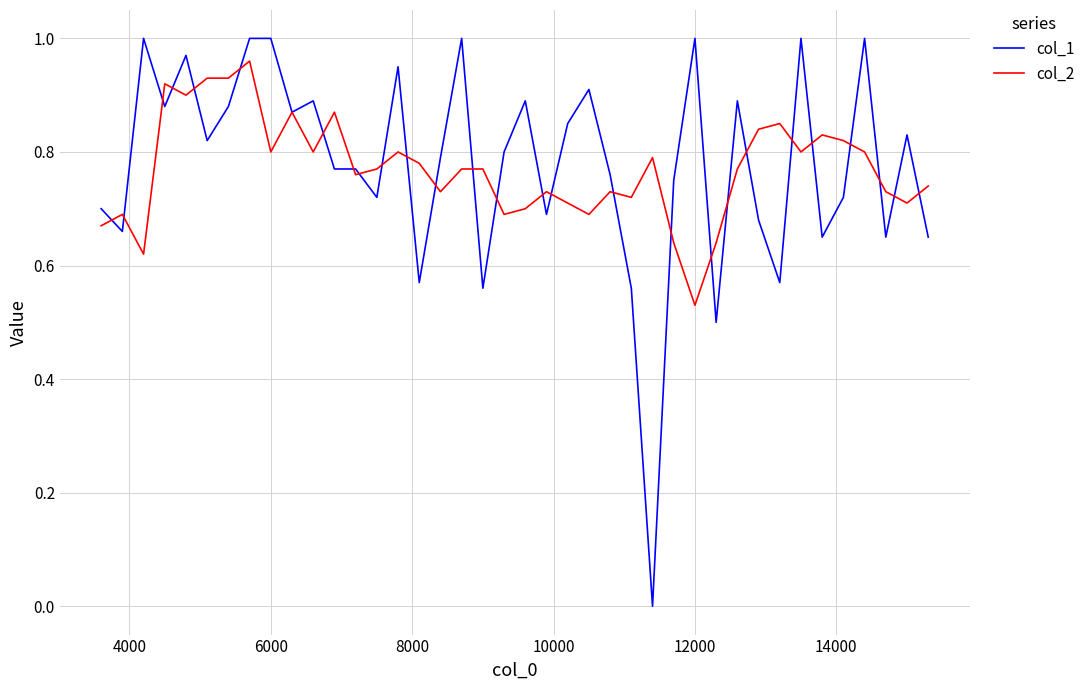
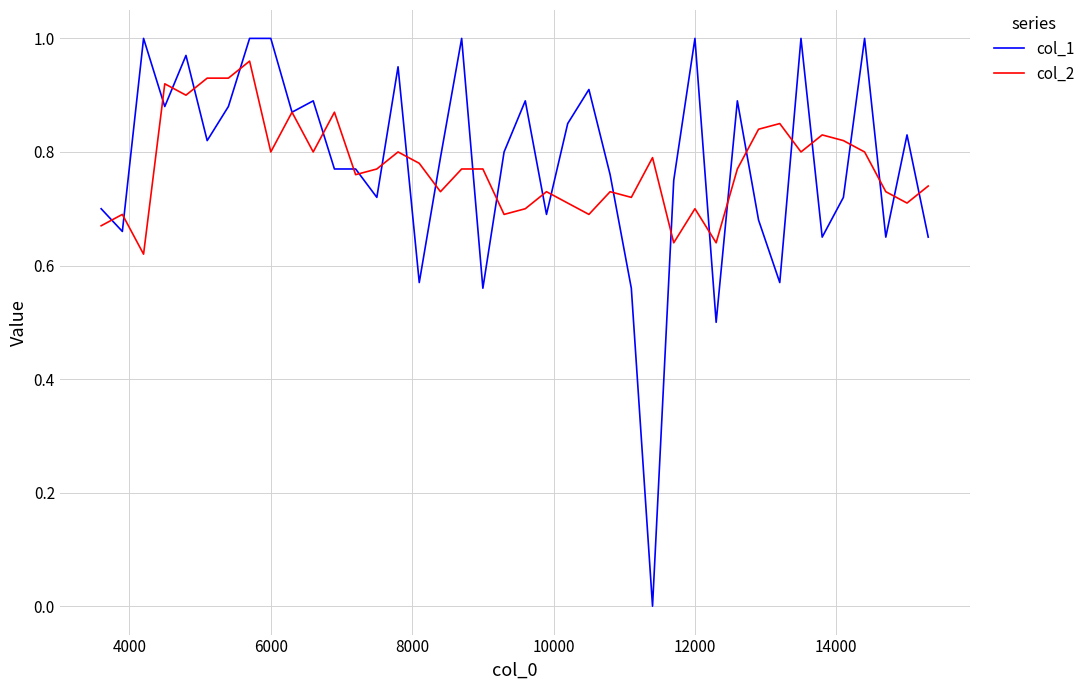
col_2, 12000: 0.53 -> 0.70
